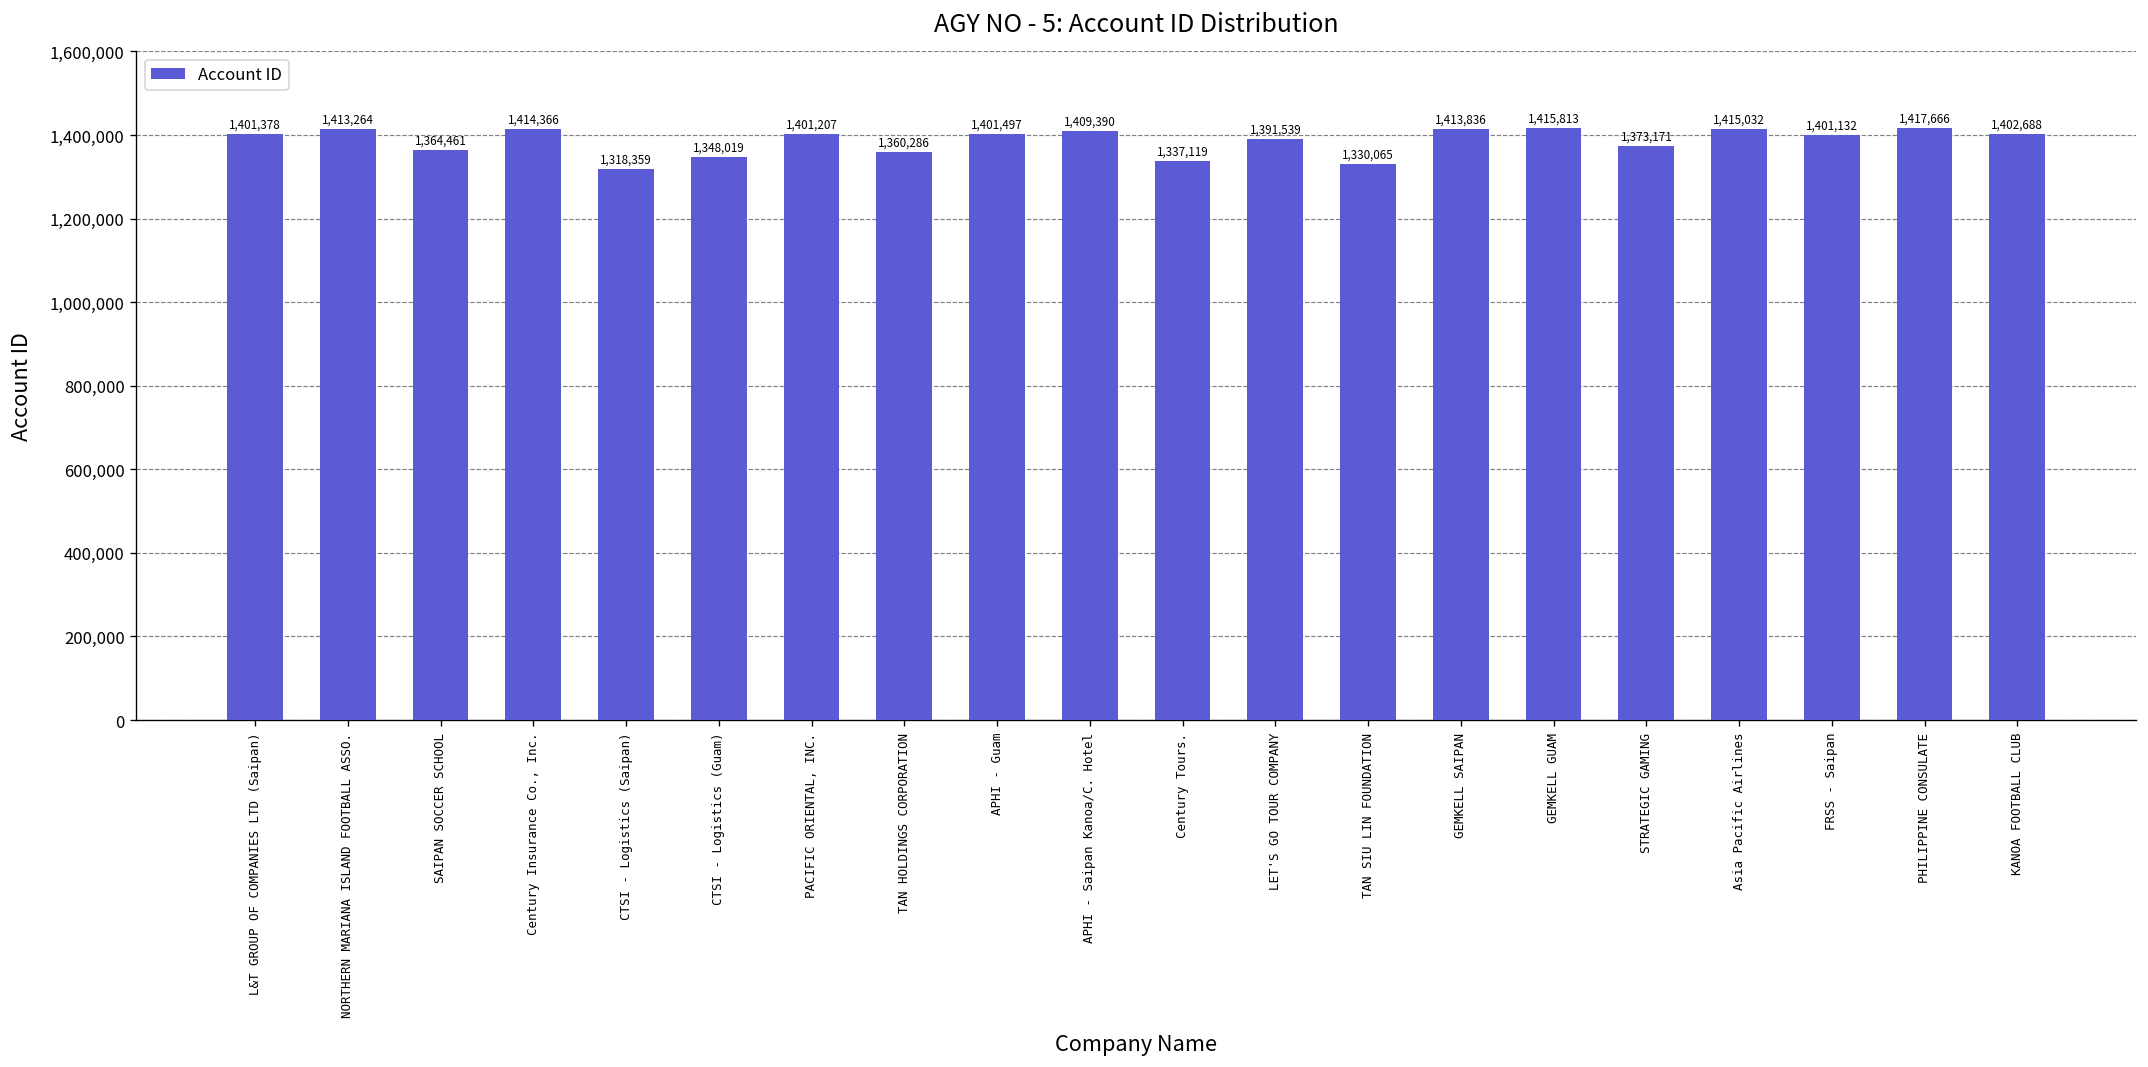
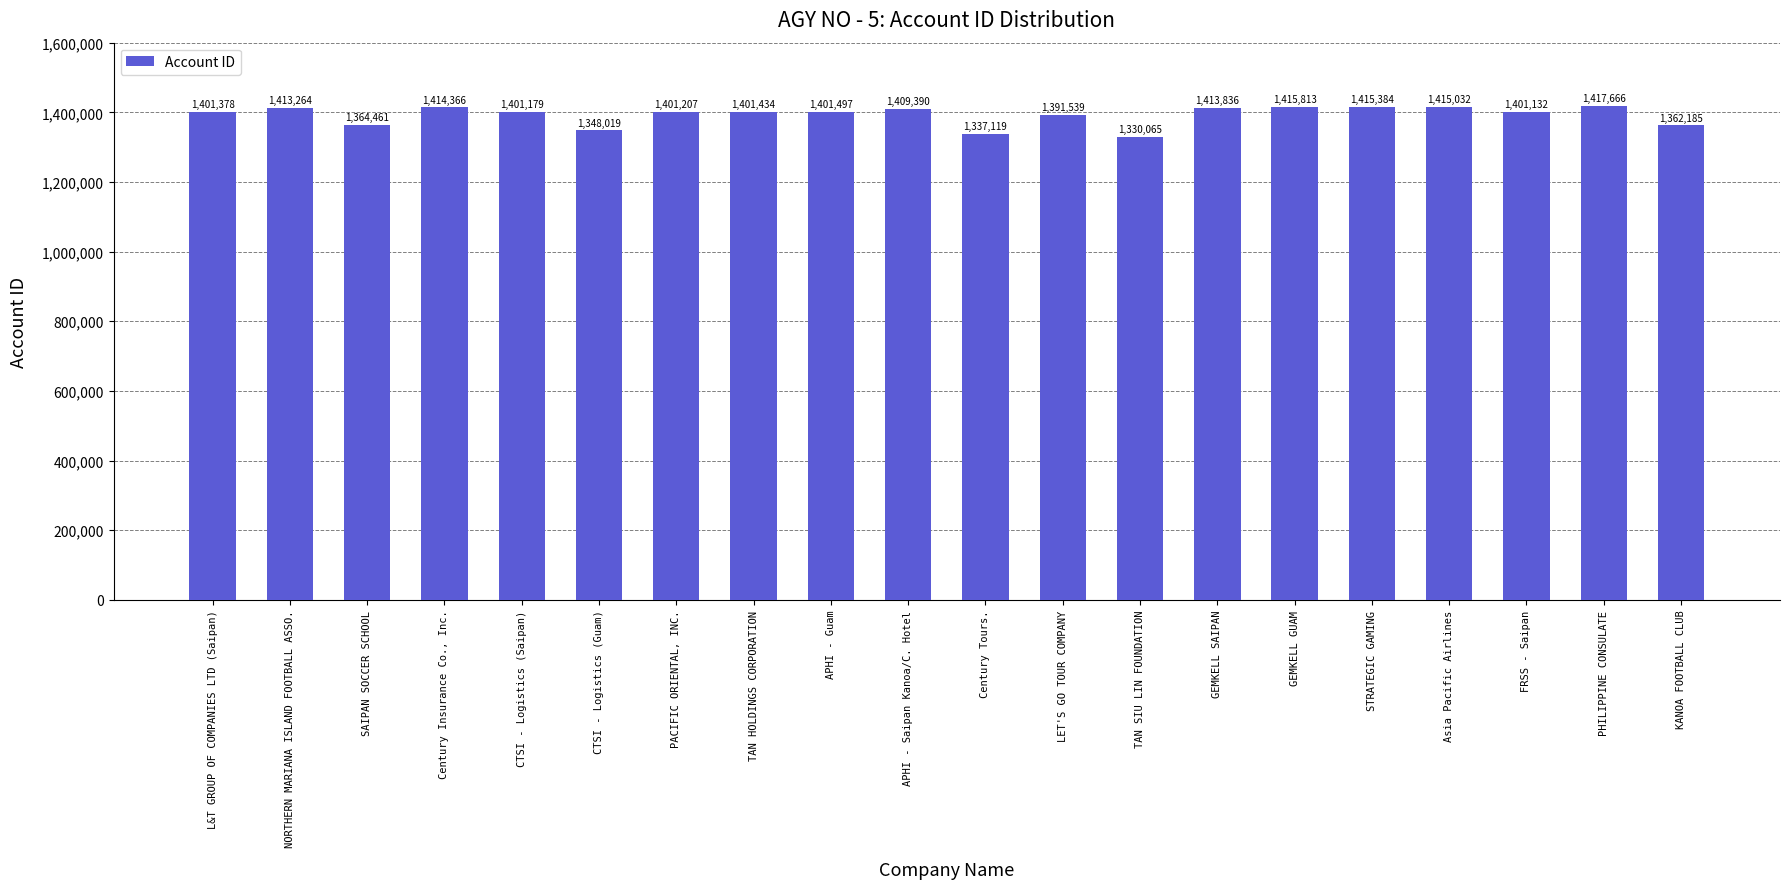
CTSI - Logistics (Saipan): 1,318,359 -> 1,401,179
TAN HOLDINGS CORPORATION: 1,360,286 -> 1,401,434
STRATEGIC GAMING: 1,373,171 -> 1,415,384
KANOA FOOTBALL CLUB: 1,402,688 -> 1,362,185
